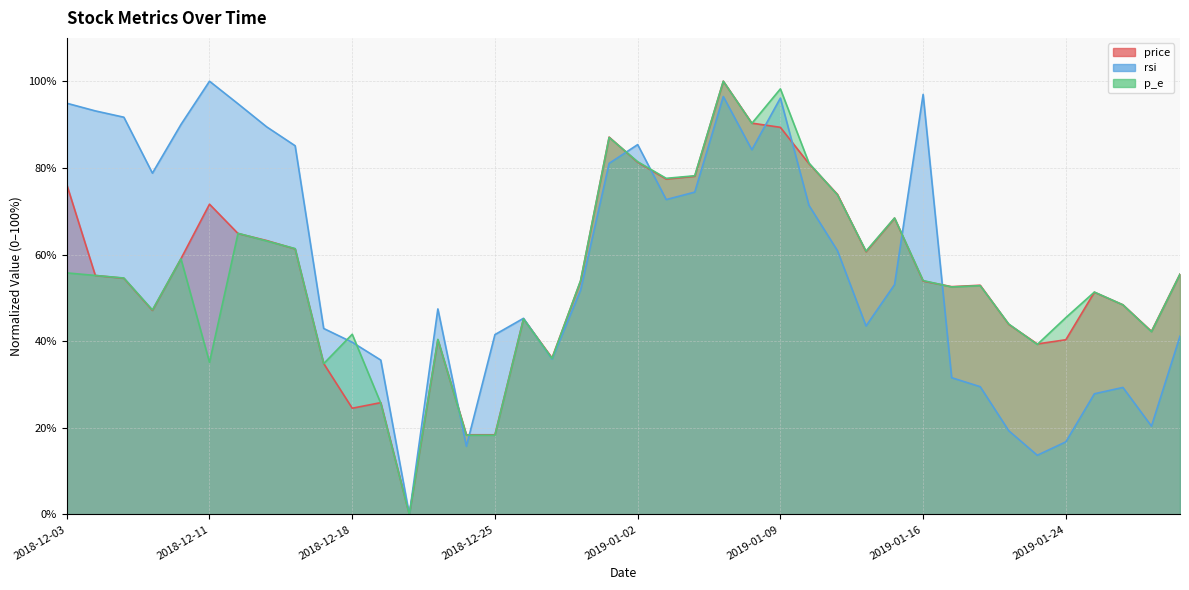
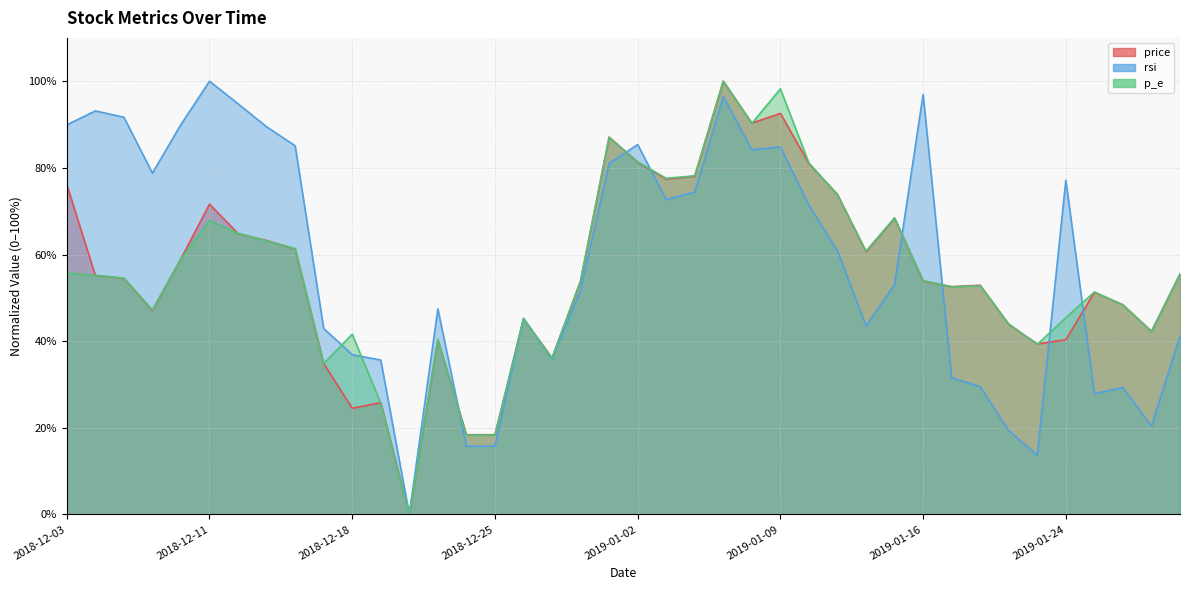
rsi, 2018-12-03: 95% -> 90%
p_e, 2018-12-11: 35% -> 68%
rsi, 2018-12-18: 40% -> 37%
rsi, 2018-12-25: 42% -> 16%
price, 2019-01-09: 89% -> 93%
rsi, 2019-01-09: 96% -> 85%
rsi, 2019-01-24: 17% -> 77%
